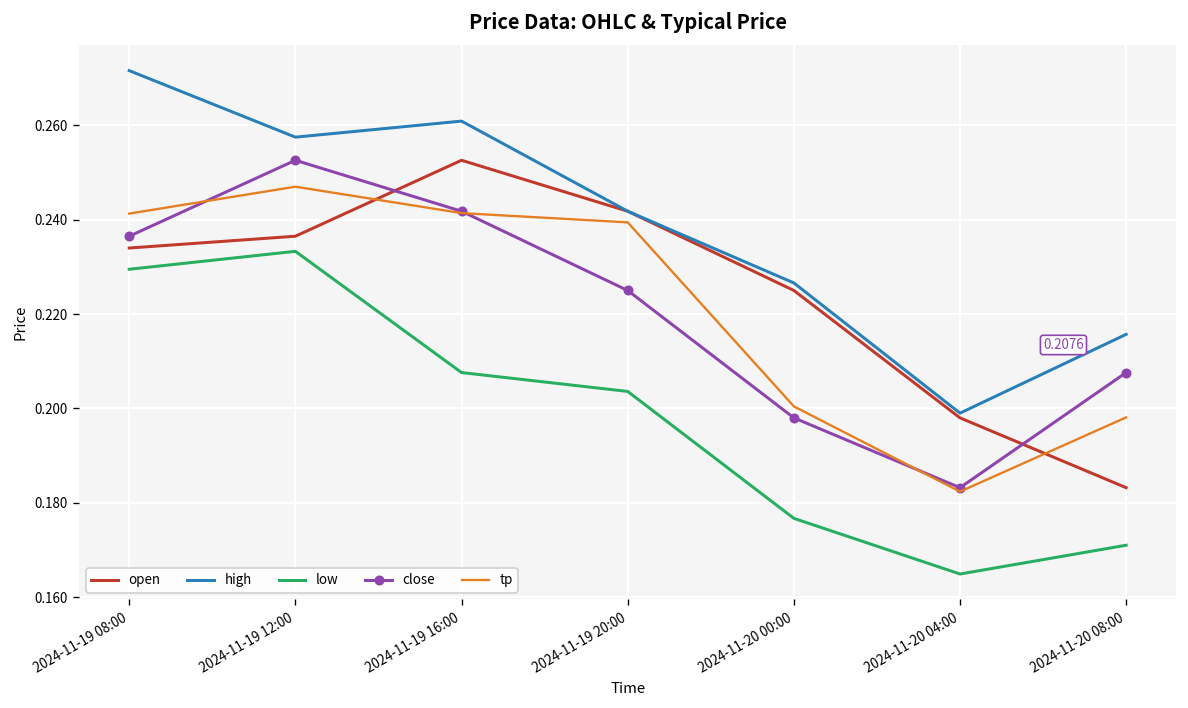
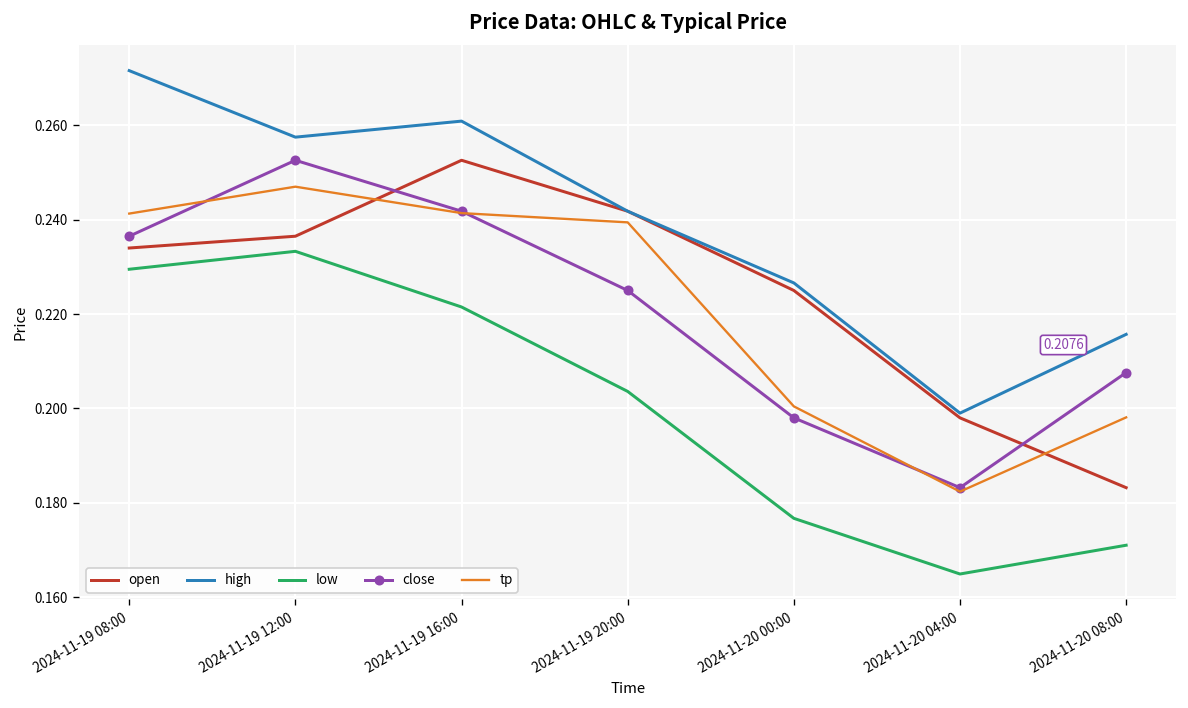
low, 2024-11-19 16:00: 0.208 -> 0.222
